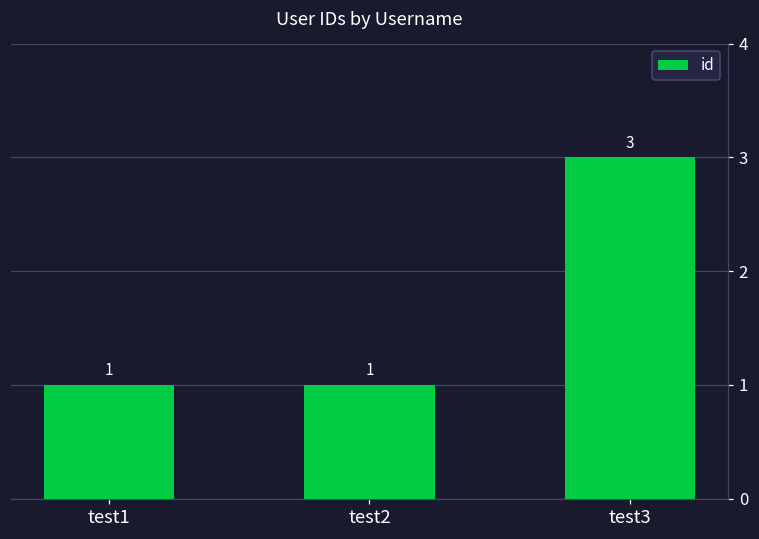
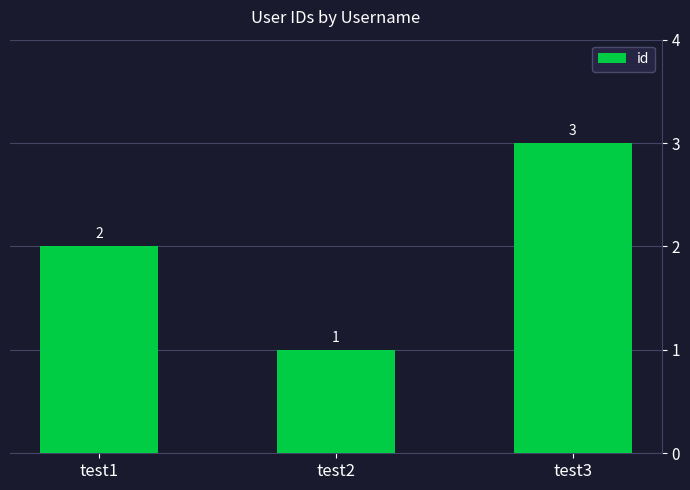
test1: 1 -> 2
